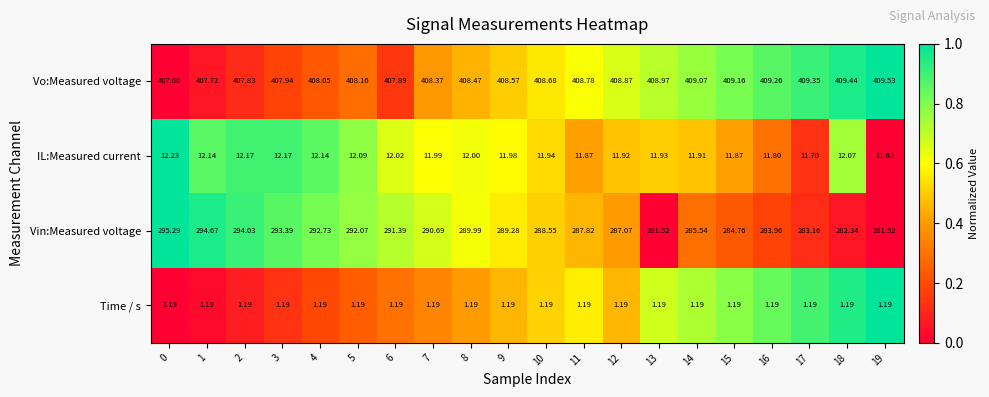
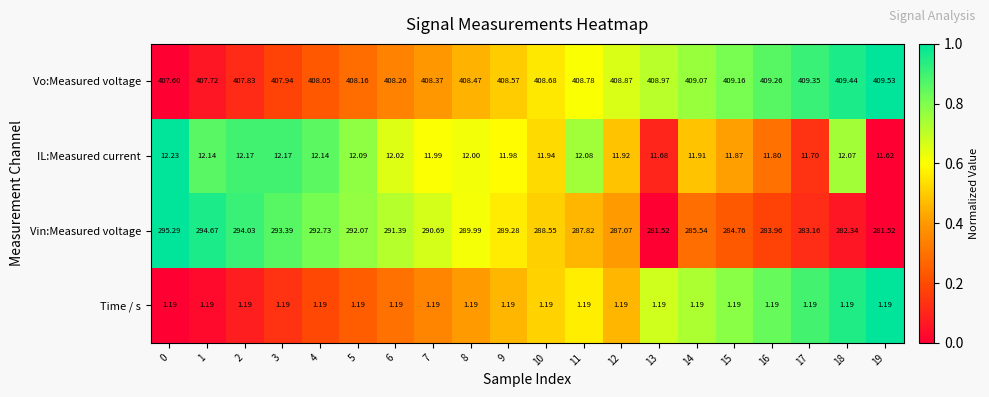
Vo:Measured voltage, 6: 407.89 -> 408.26
IL:Measured current, 11: 11.87 -> 12.08
IL:Measured current, 13: 11.93 -> 11.68
